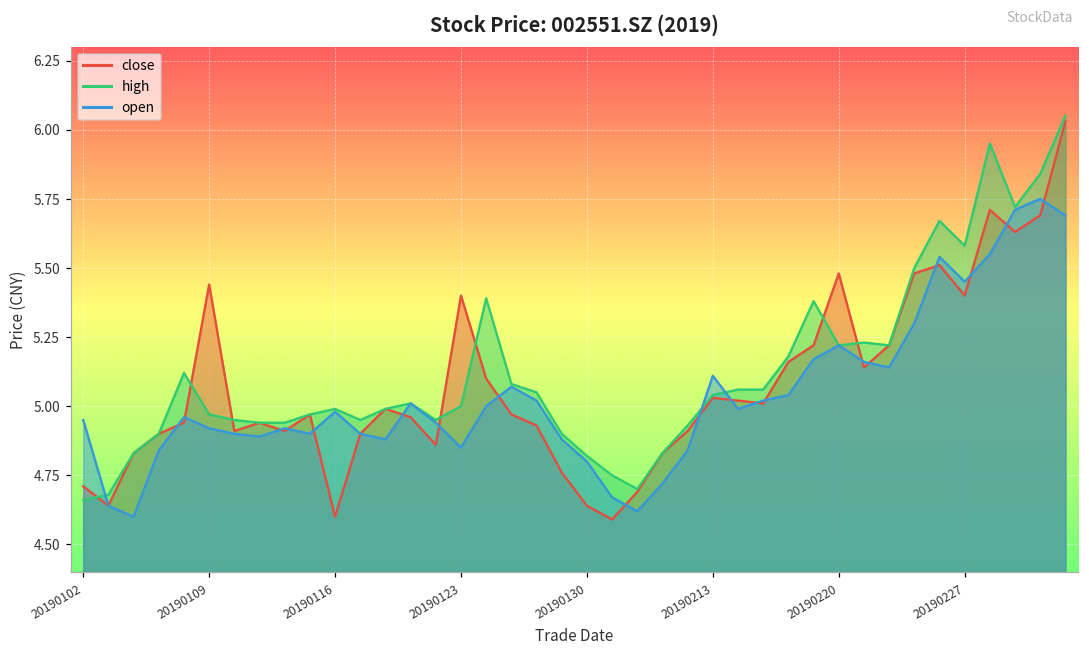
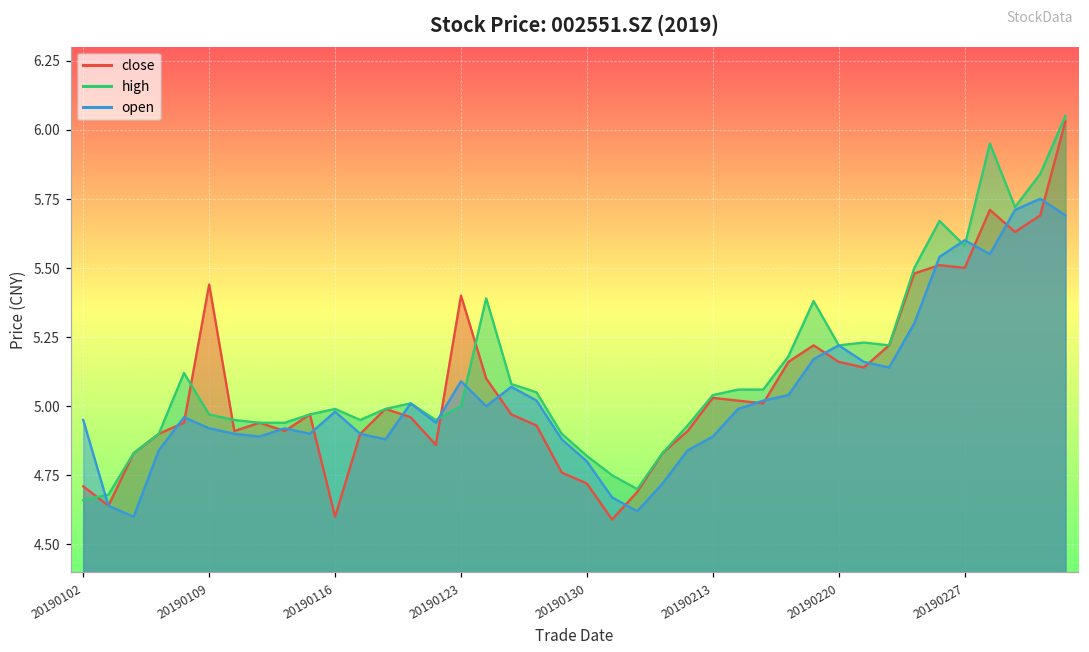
open, 20190123: 4.85 -> 5.09
close, 20190130: 4.64 -> 4.72
open, 20190213: 5.11 -> 4.89
close, 20190220: 5.48 -> 5.16
close, 20190227: 5.4 -> 5.5
open, 20190227: 5.45 -> 5.60
